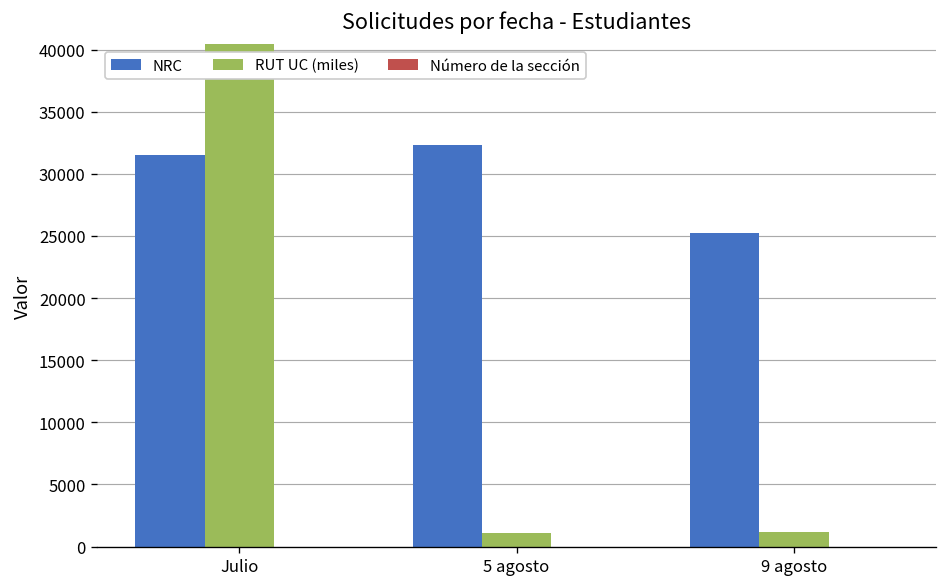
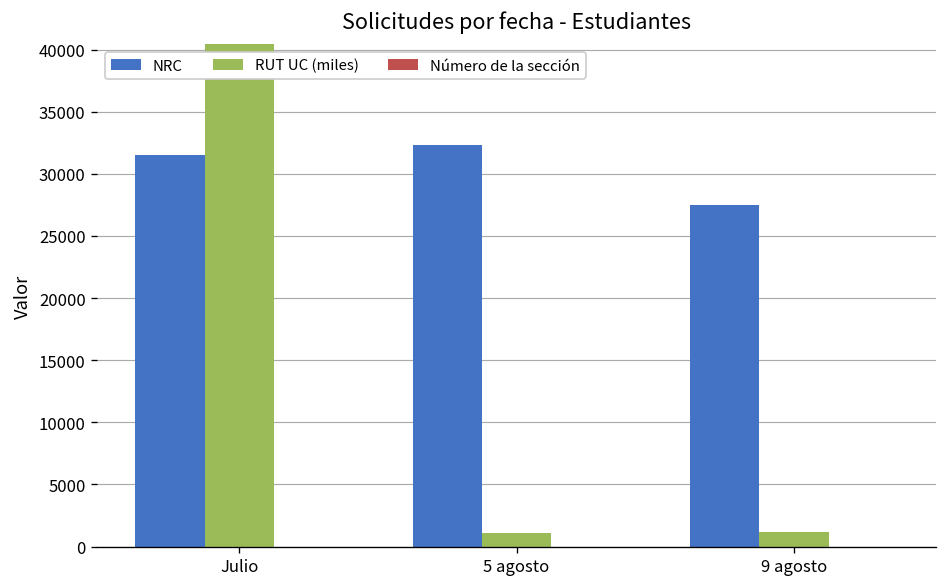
NRC, 9 agosto: 25200 -> 27500
